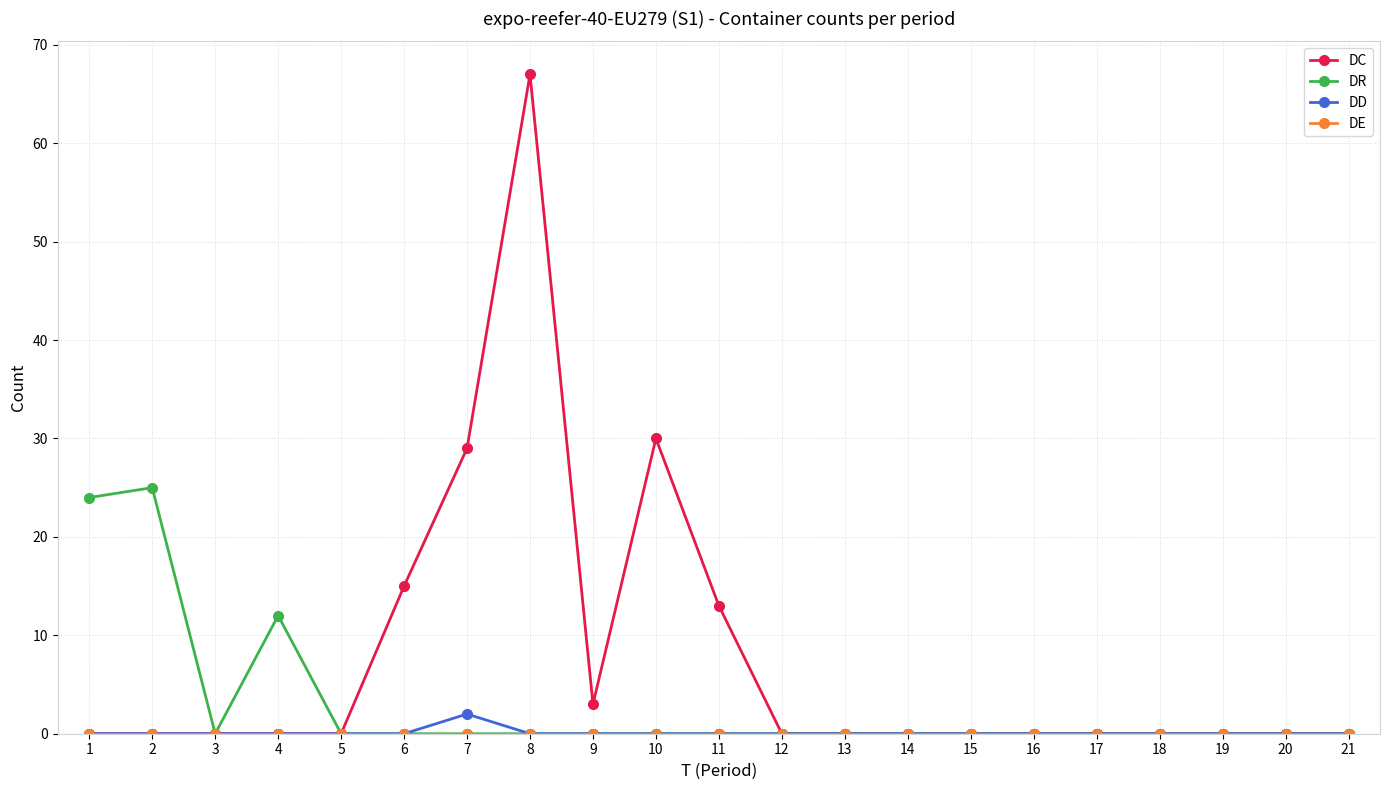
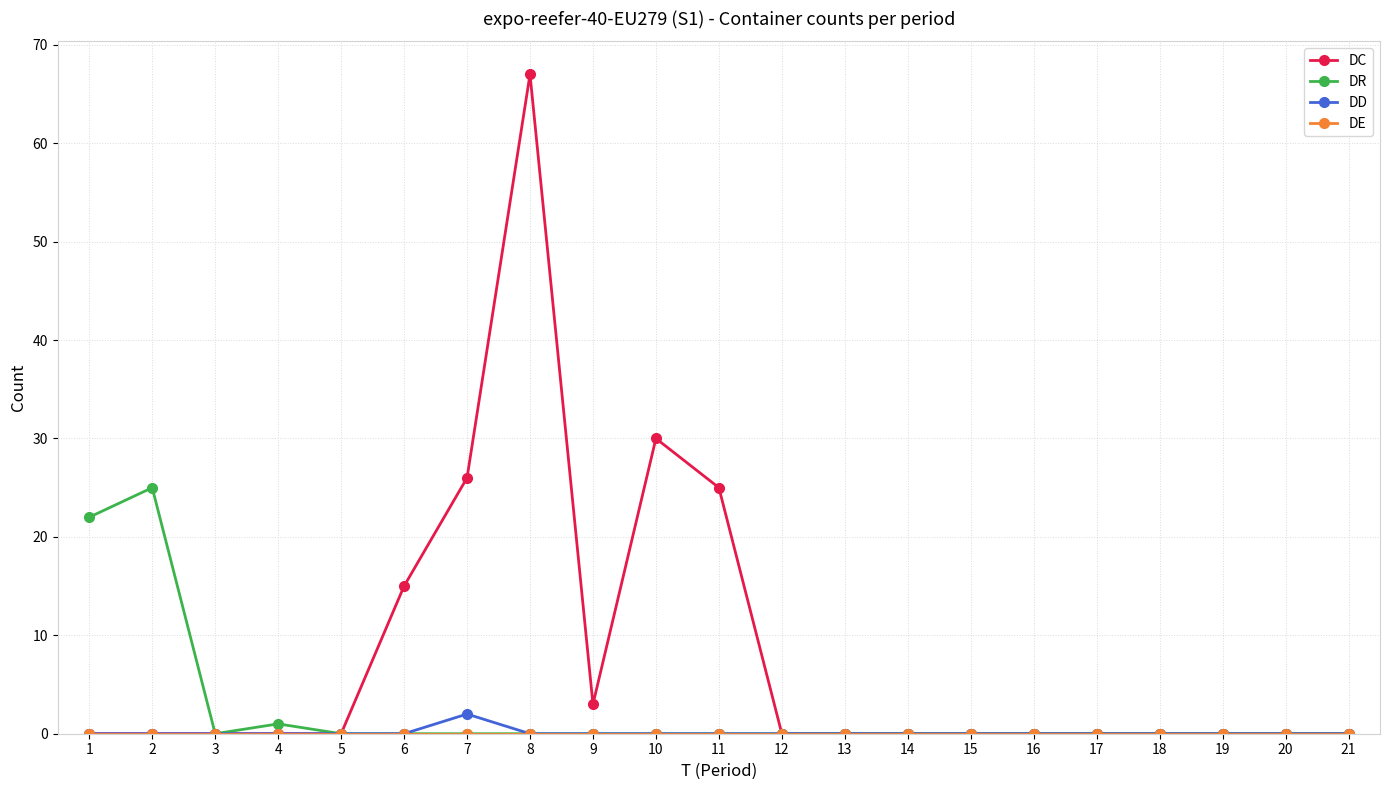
DR, 1: 24 -> 22
DR, 4: 12 -> 1
DC, 7: 29 -> 26
DC, 11: 13 -> 25
